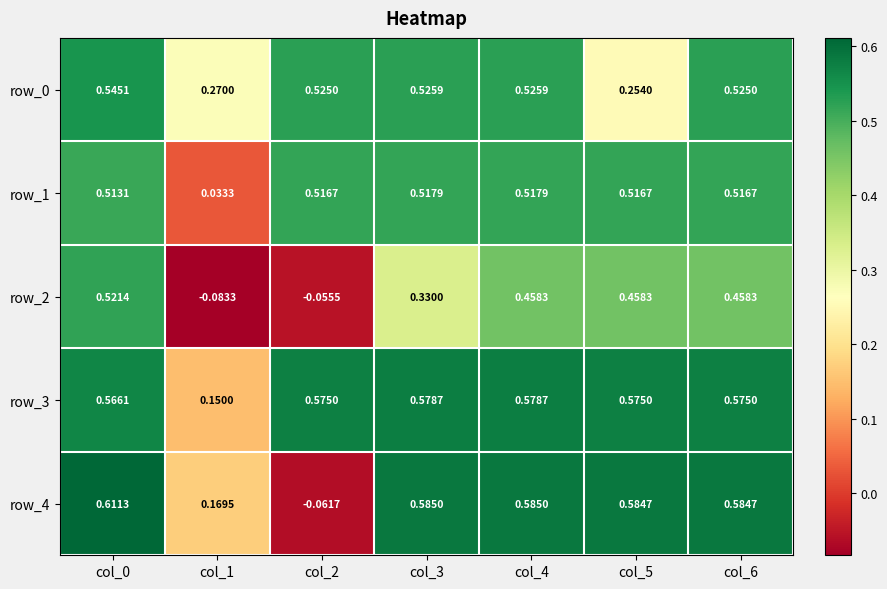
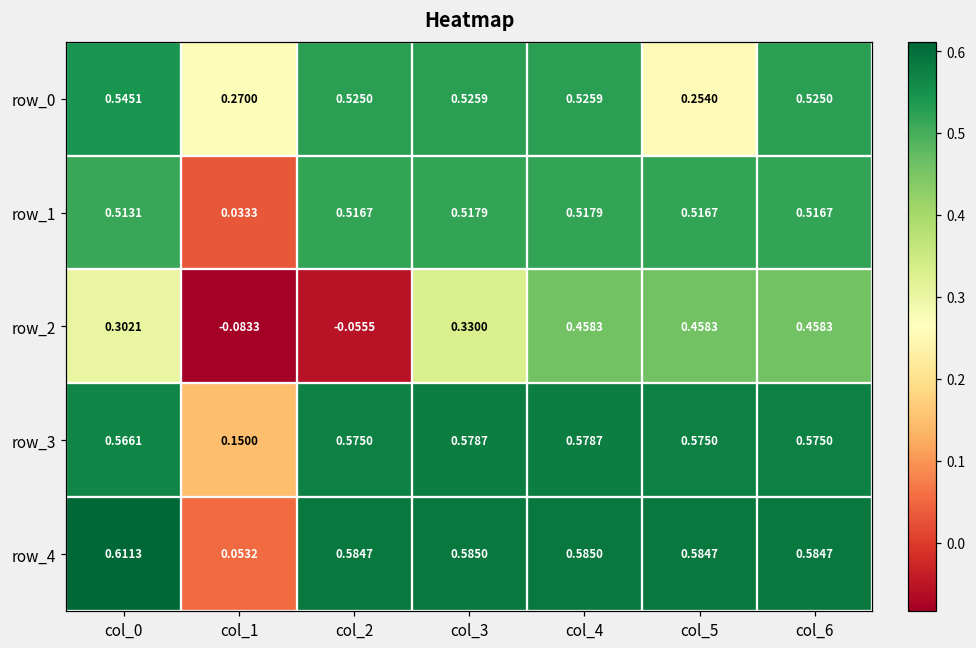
row_2, col_0: 0.5214 -> 0.3021
row_4, col_1: 0.1695 -> 0.0532
row_4, col_2: -0.0617 -> 0.5847
